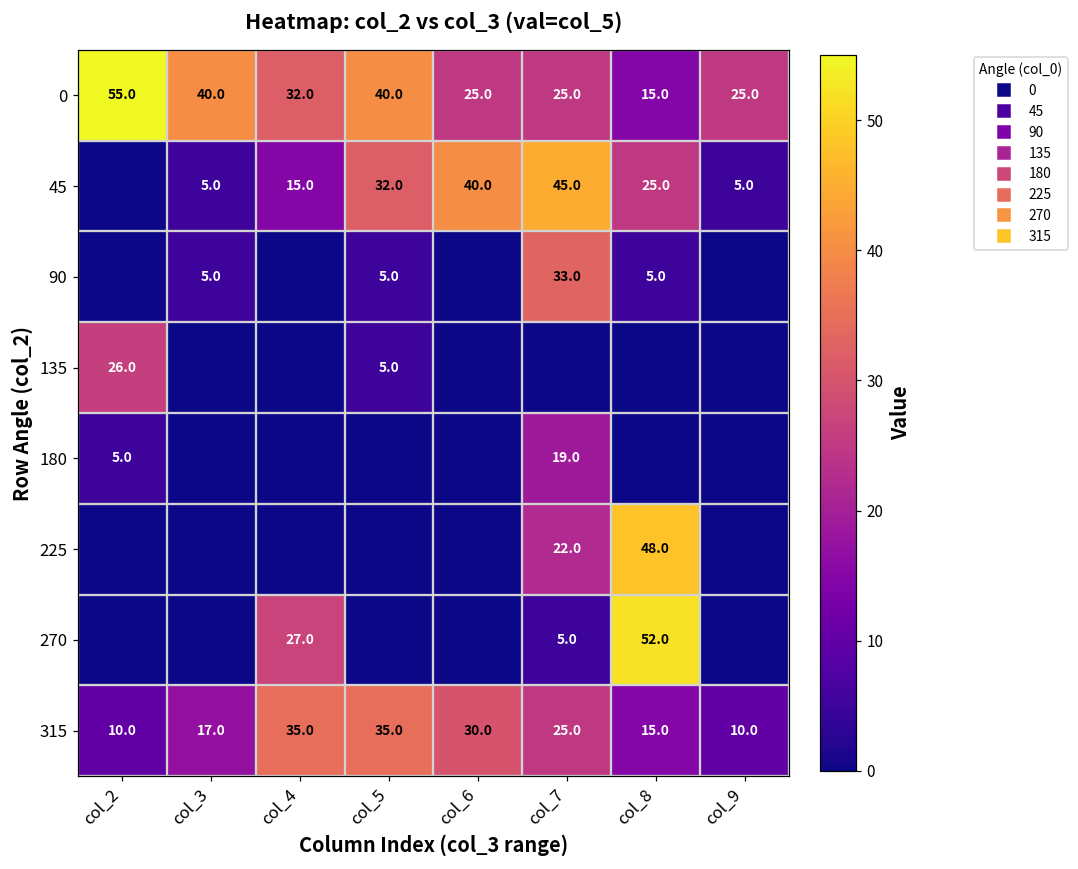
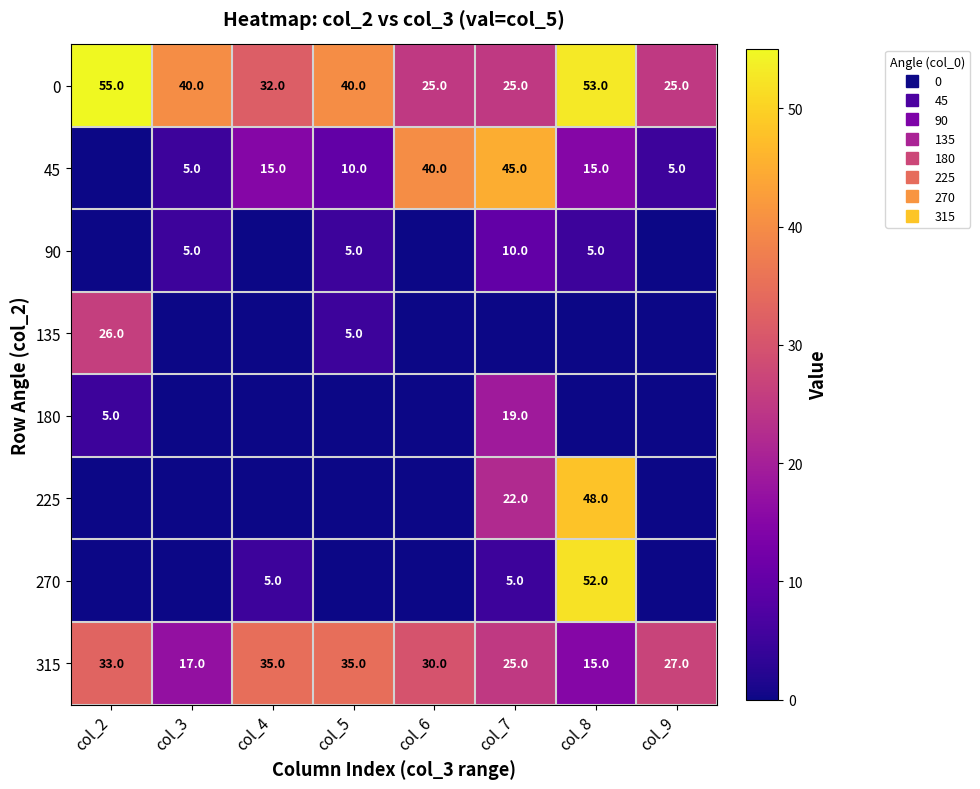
0, col_8: 15.0 -> 53.0
45, col_5: 32.0 -> 10.0
45, col_8: 25.0 -> 15.0
90, col_7: 33.0 -> 10.0
270, col_4: 27.0 -> 5.0
315, col_2: 10.0 -> 33.0
315, col_9: 10.0 -> 27.0
